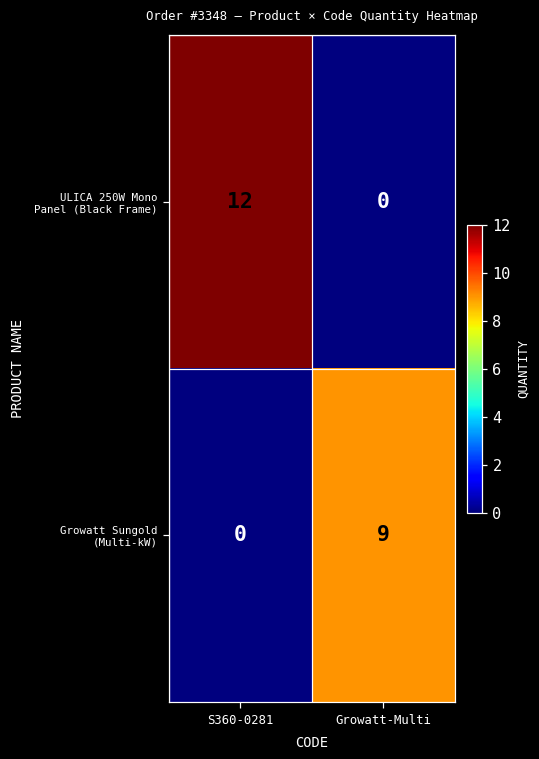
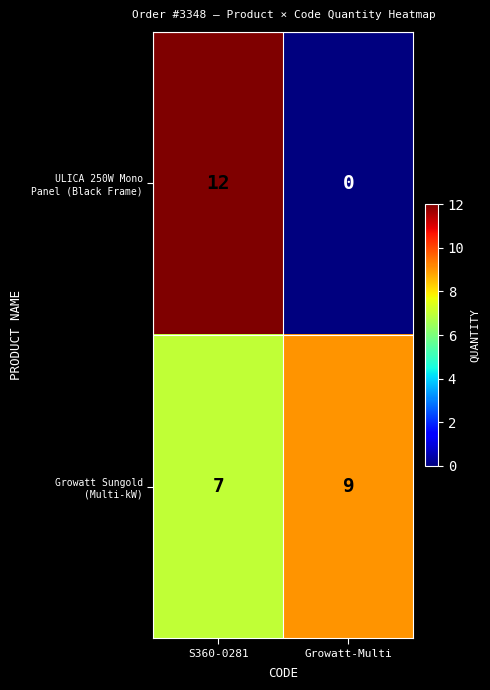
Growatt Sungold (Multi-kW), S360-0281: 0 -> 7
